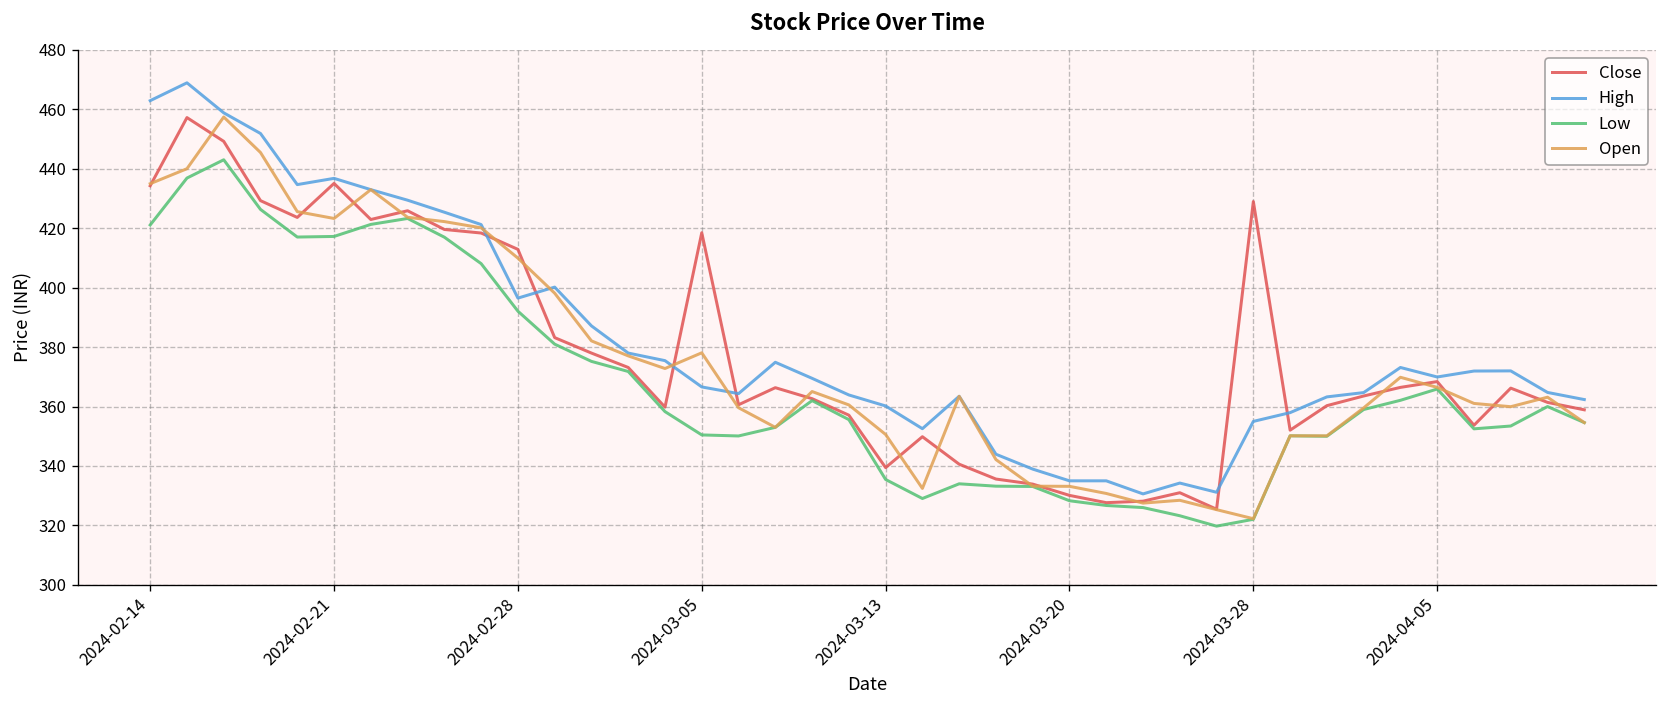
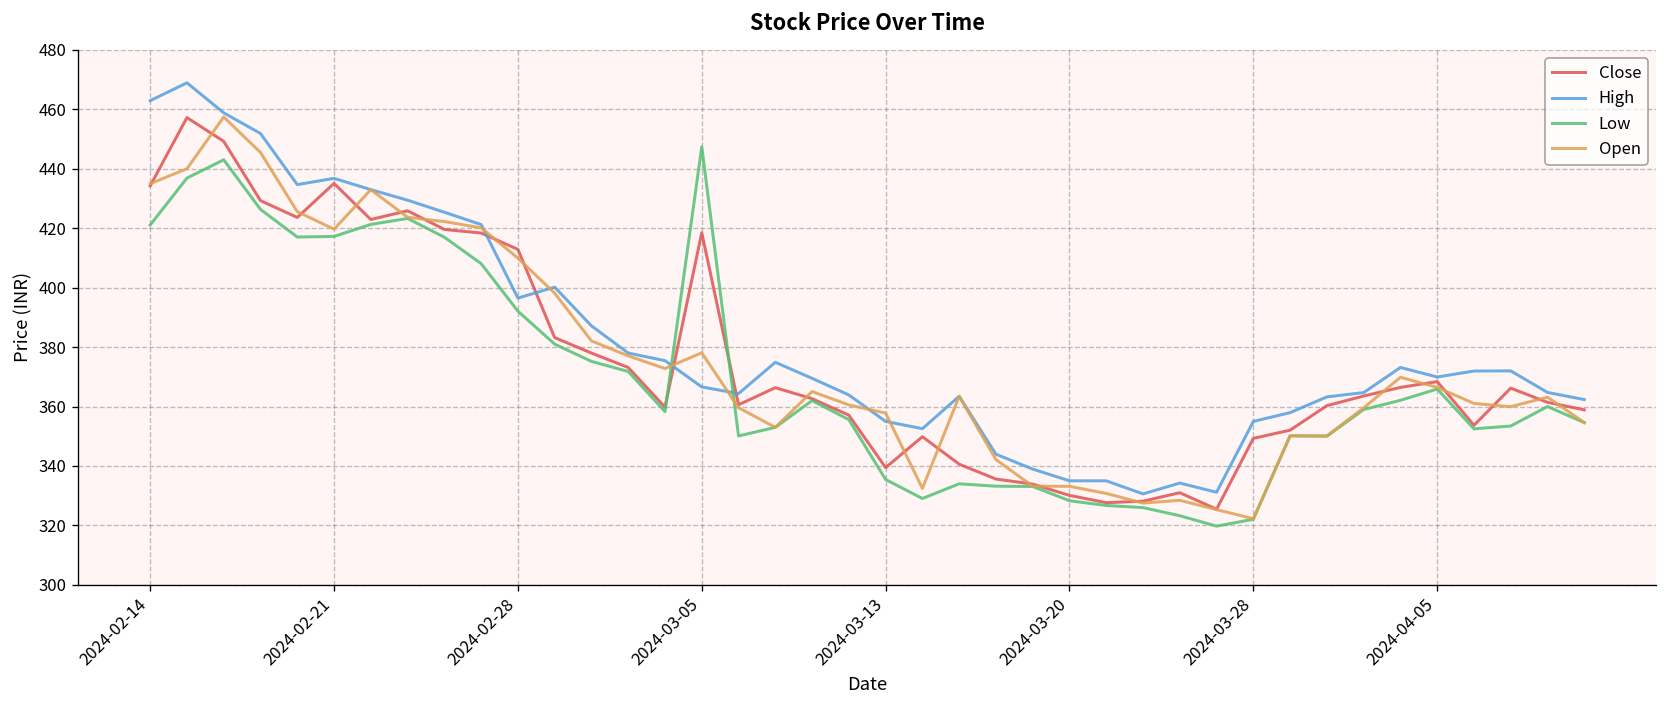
Open, 2024-02-21: 423 -> 420
Low, 2024-03-05: 350 -> 447
High, 2024-03-13: 360 -> 355
Open, 2024-03-13: 351 -> 358
Close, 2024-03-28: 429 -> 349
